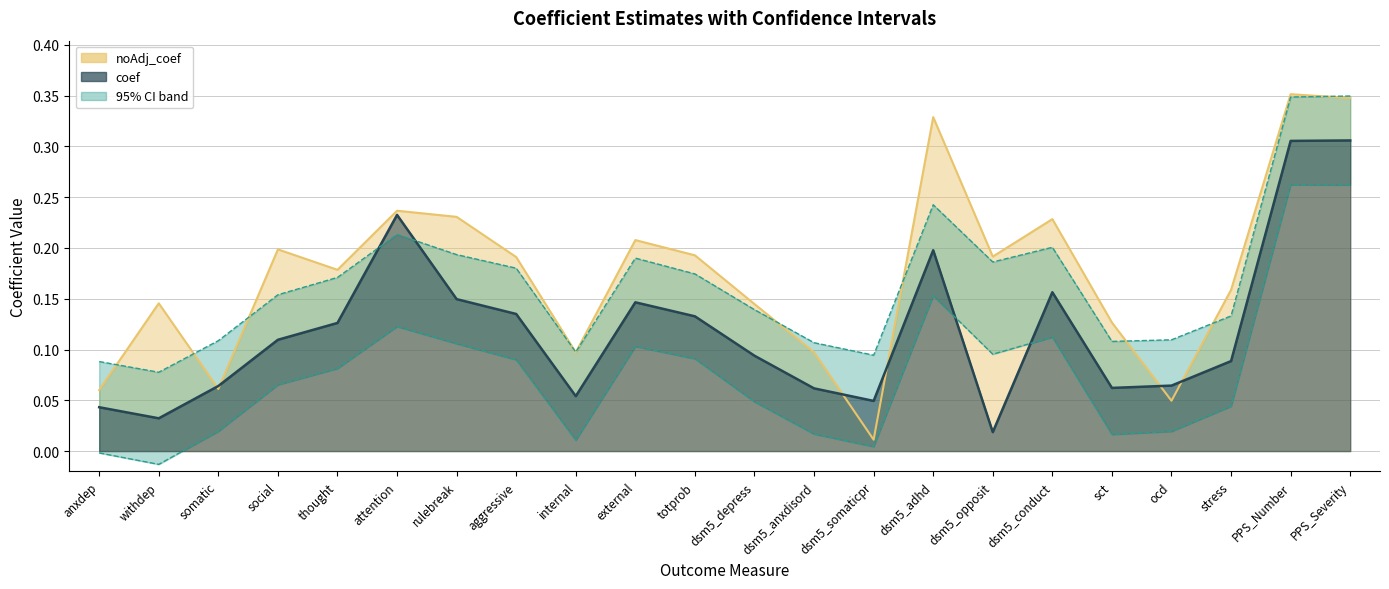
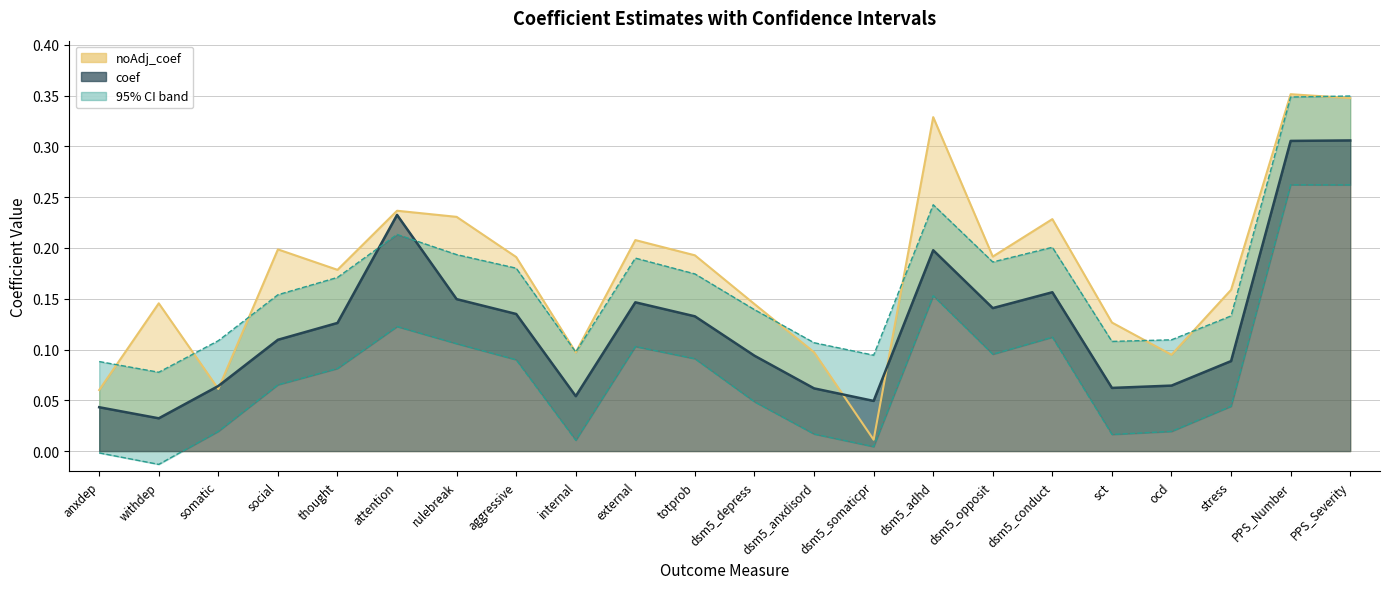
coef, dsm5_opposit: 0.019 -> 0.141
noAdj_coef, ocd: 0.050 -> 0.095
